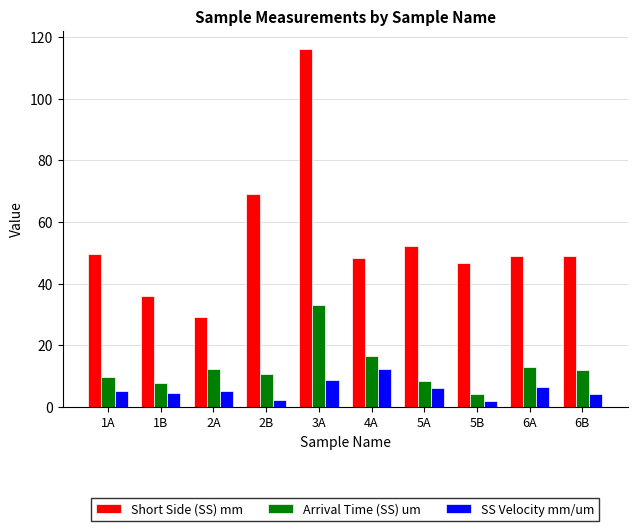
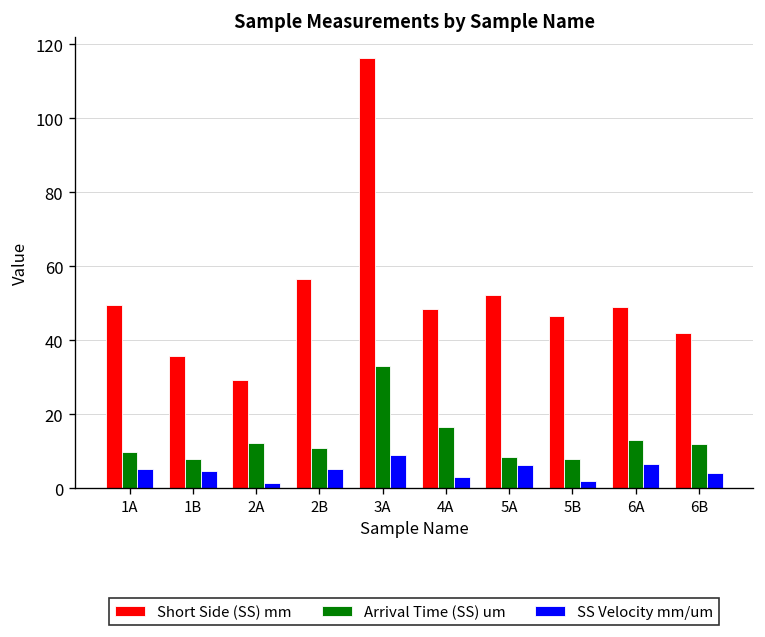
SS Velocity mm/um, 2A: 5 -> 1
Short Side (SS) mm, 2B: 69 -> 57
SS Velocity mm/um, 2B: 2 -> 5
SS Velocity mm/um, 4A: 12 -> 3
Arrival Time (SS) um, 5B: 4 -> 8
Short Side (SS) mm, 6B: 49 -> 42
